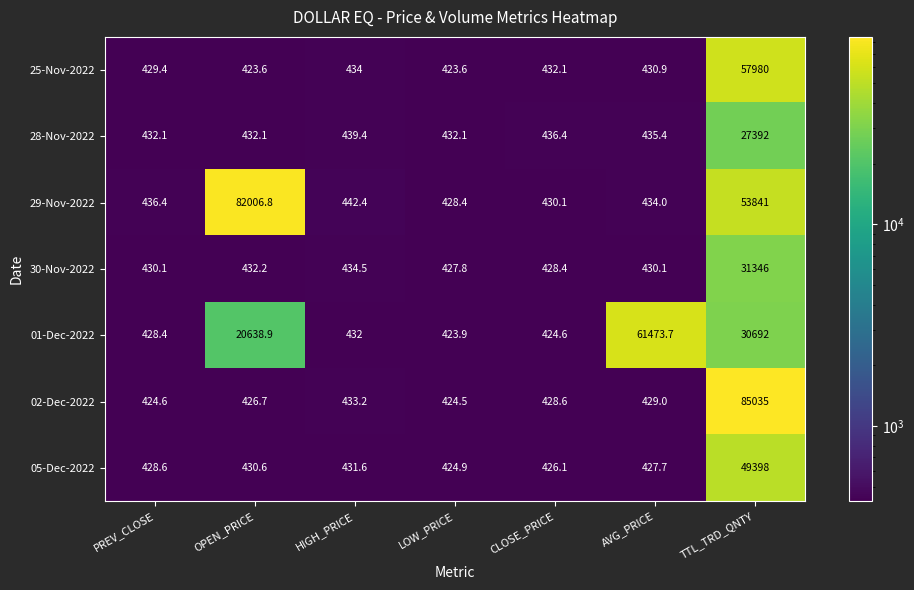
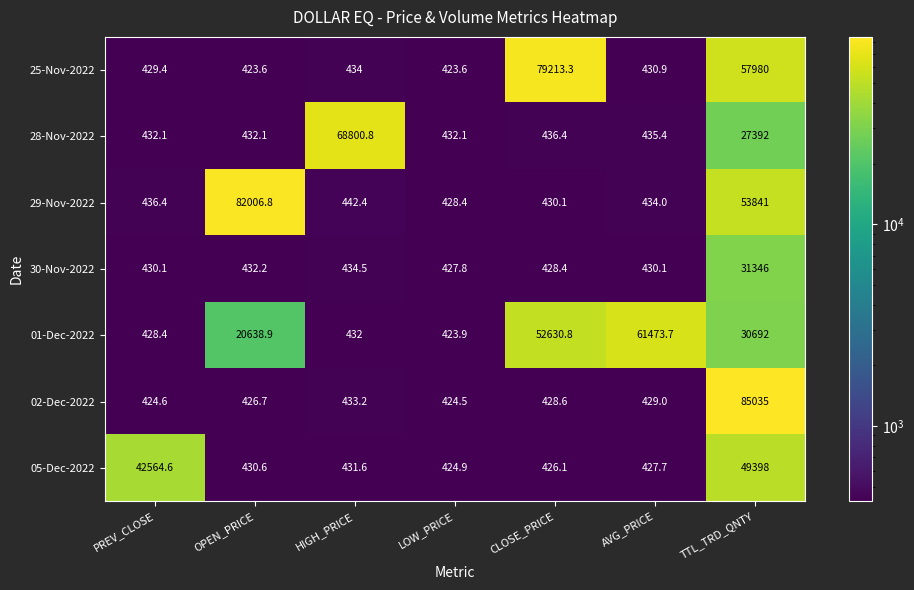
25-Nov-2022, CLOSE_PRICE: 432.1 -> 79213.3
28-Nov-2022, HIGH_PRICE: 439.4 -> 68800.8
01-Dec-2022, CLOSE_PRICE: 424.6 -> 52630.8
05-Dec-2022, PREV_CLOSE: 428.6 -> 42564.6
